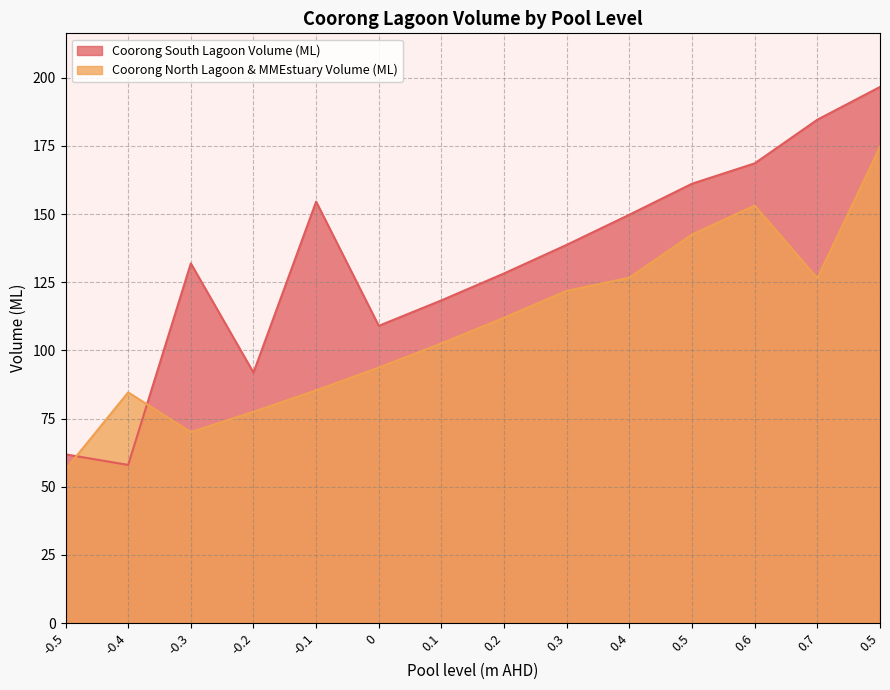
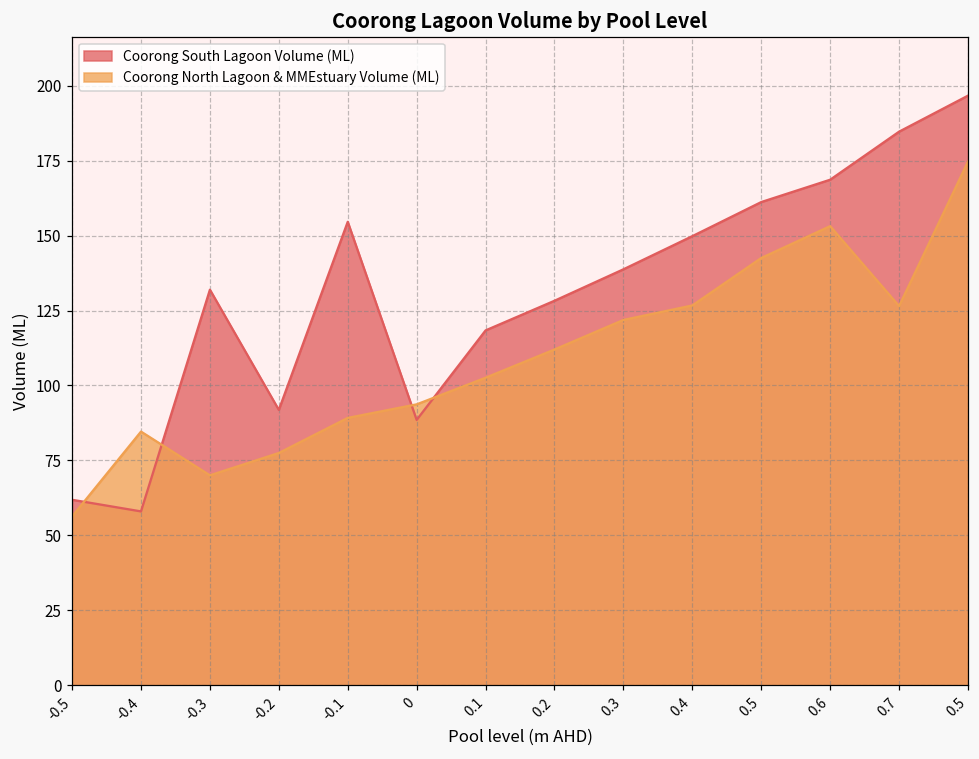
Coorong North Lagoon & MMEstuary Volume (ML), -0.1: 85 -> 89
Coorong South Lagoon Volume (ML), 0: 109 -> 89
